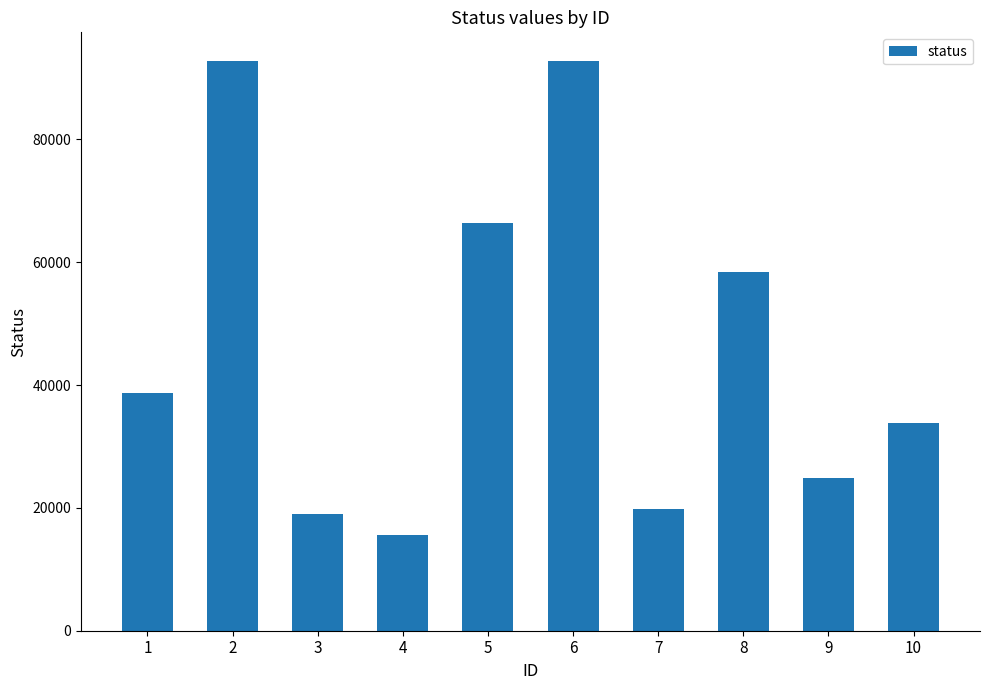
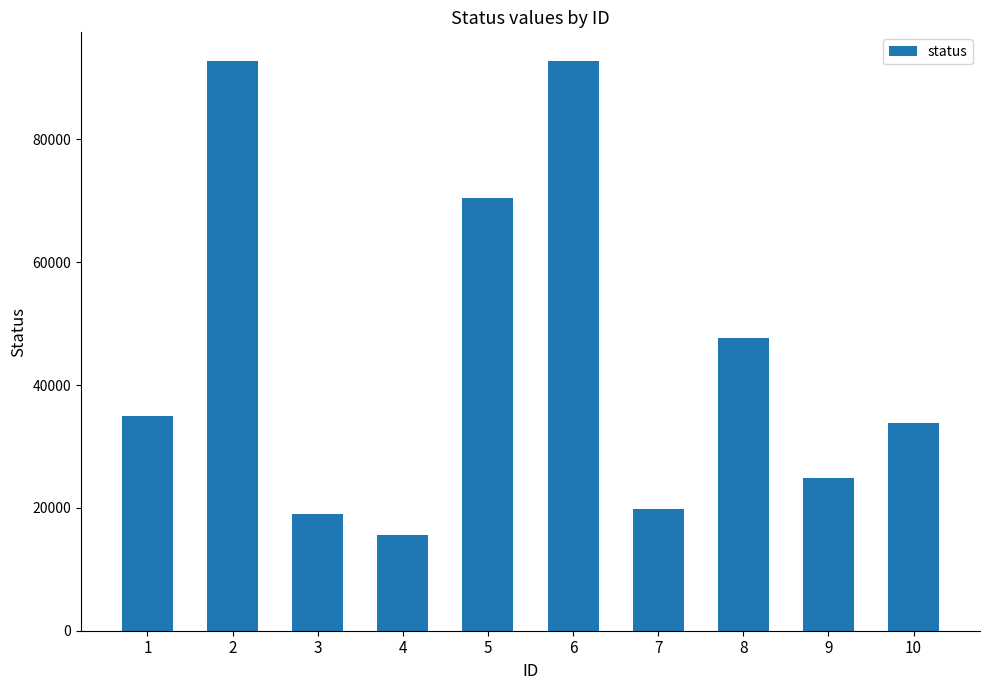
1: 39000 -> 35000
5: 66000 -> 70000
8: 58000 -> 48000
